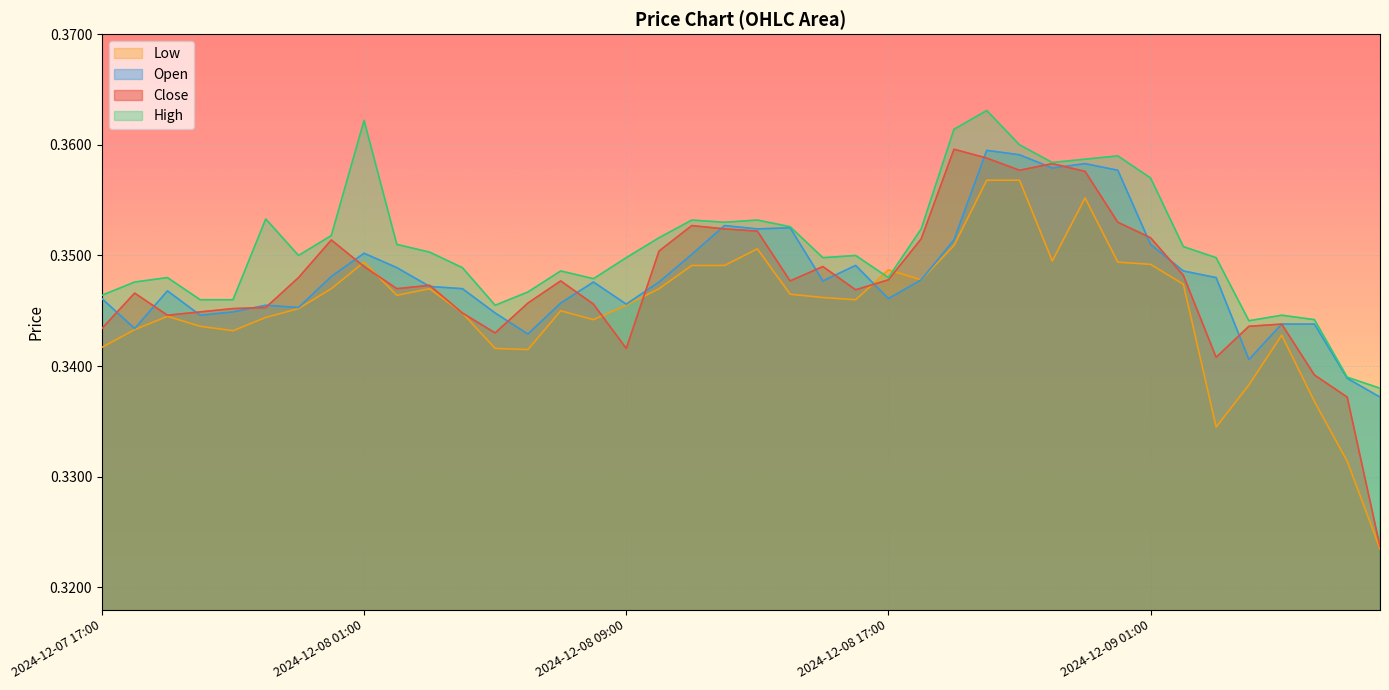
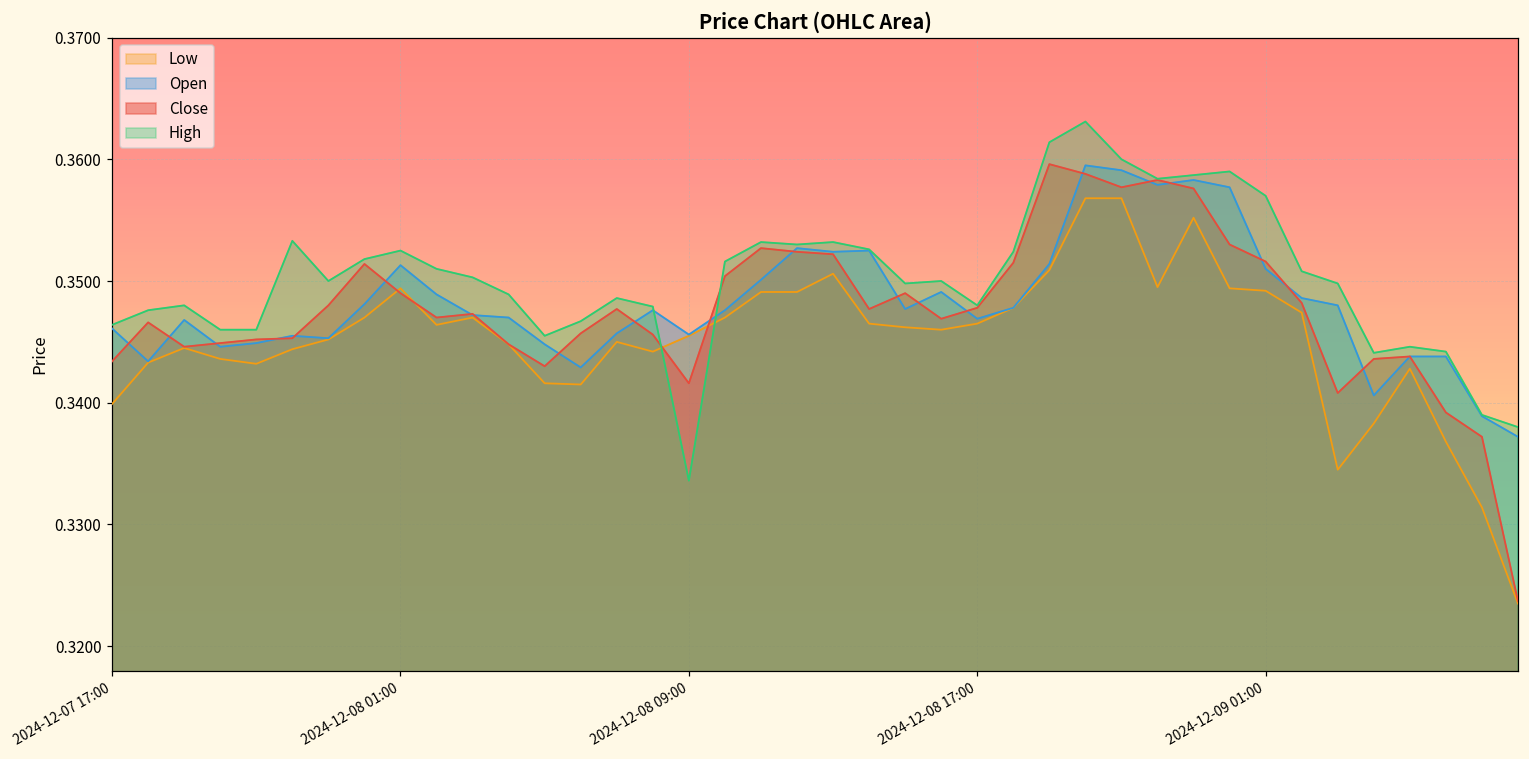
Low, 2024-12-07 17:00: 0.3417 -> 0.3399
Open, 2024-12-08 01:00: 0.3502 -> 0.3513
High, 2024-12-08 01:00: 0.3622 -> 0.3525
High, 2024-12-08 09:00: 0.3498 -> 0.3336
Low, 2024-12-08 17:00: 0.3487 -> 0.3465
Open, 2024-12-08 17:00: 0.3461 -> 0.3469
